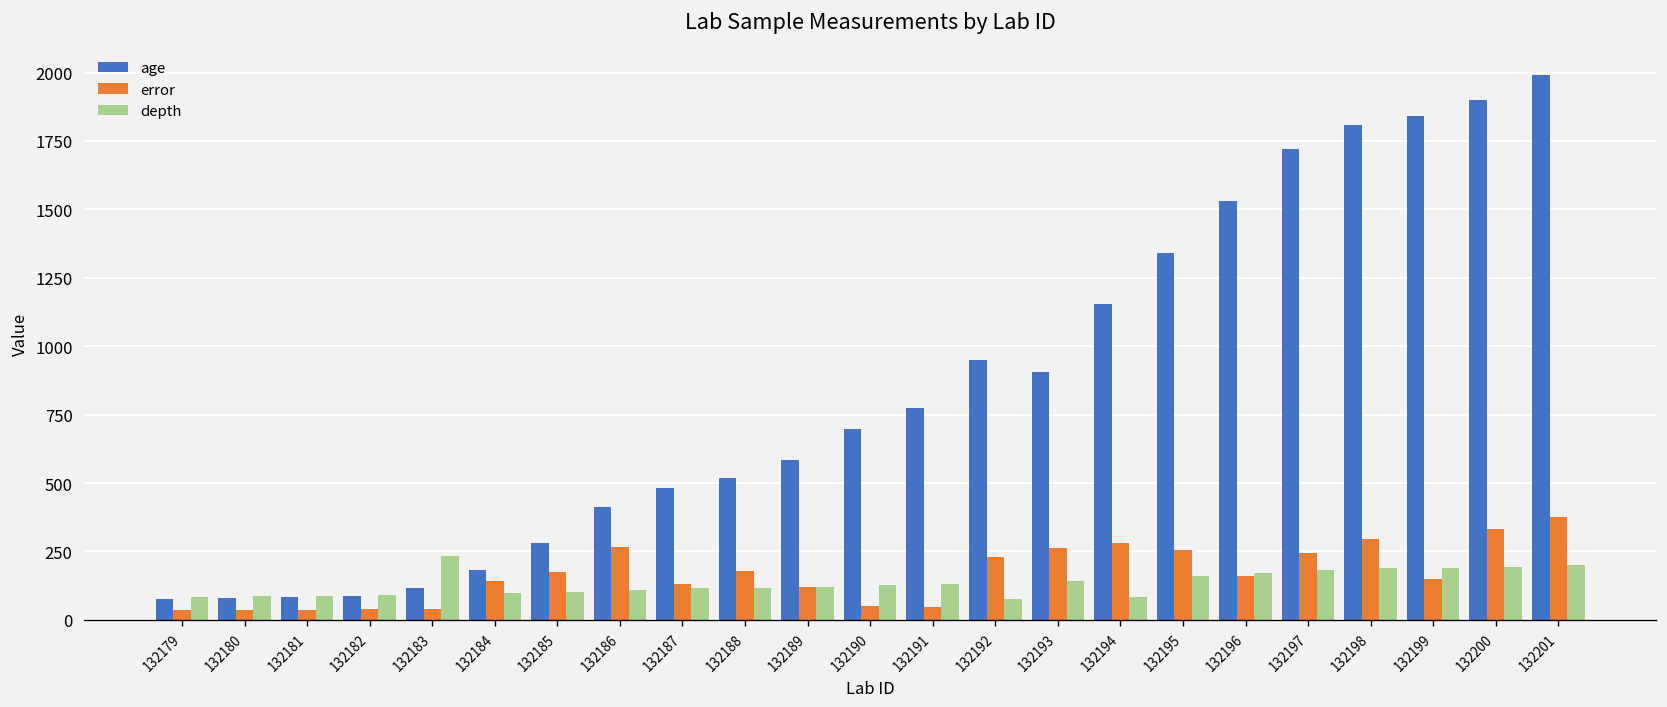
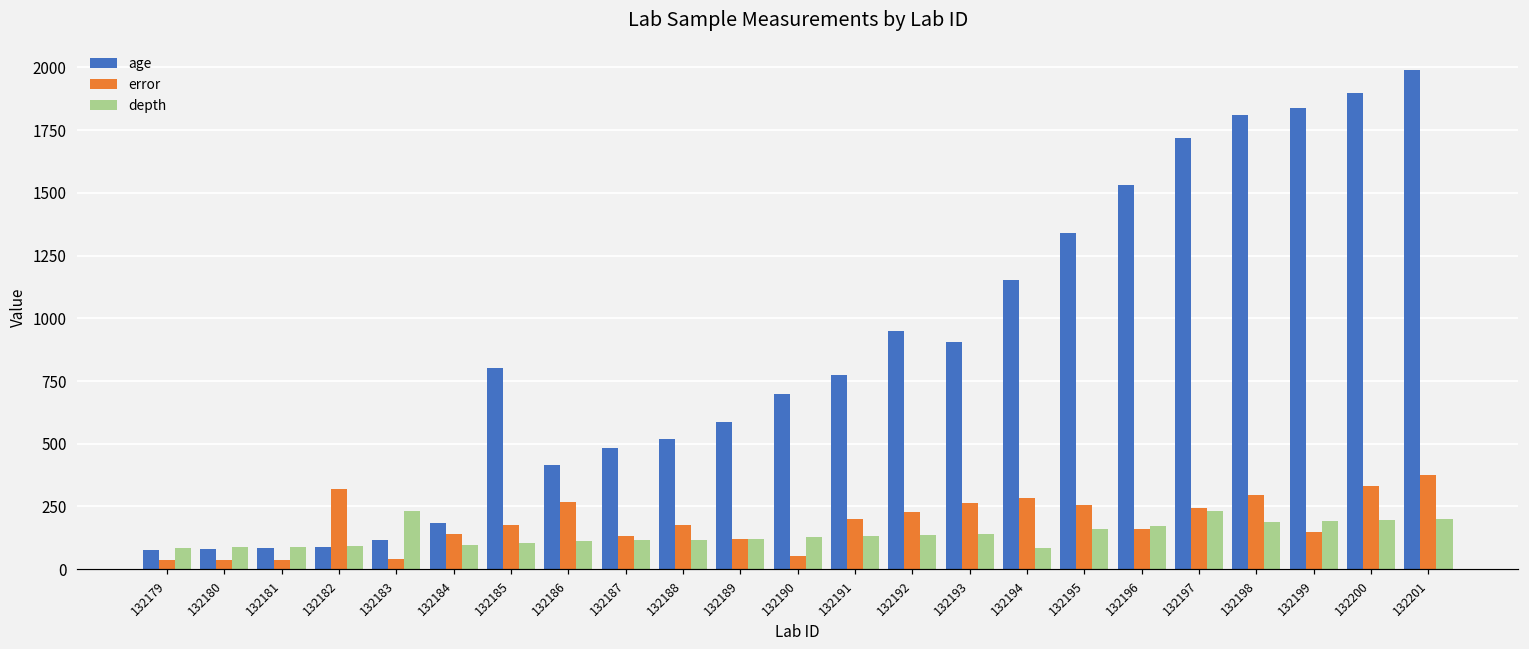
error, 132182: 40 -> 320
age, 132185: 280 -> 800
error, 132191: 50 -> 200
depth, 132192: 80 -> 140
depth, 132197: 180 -> 230
